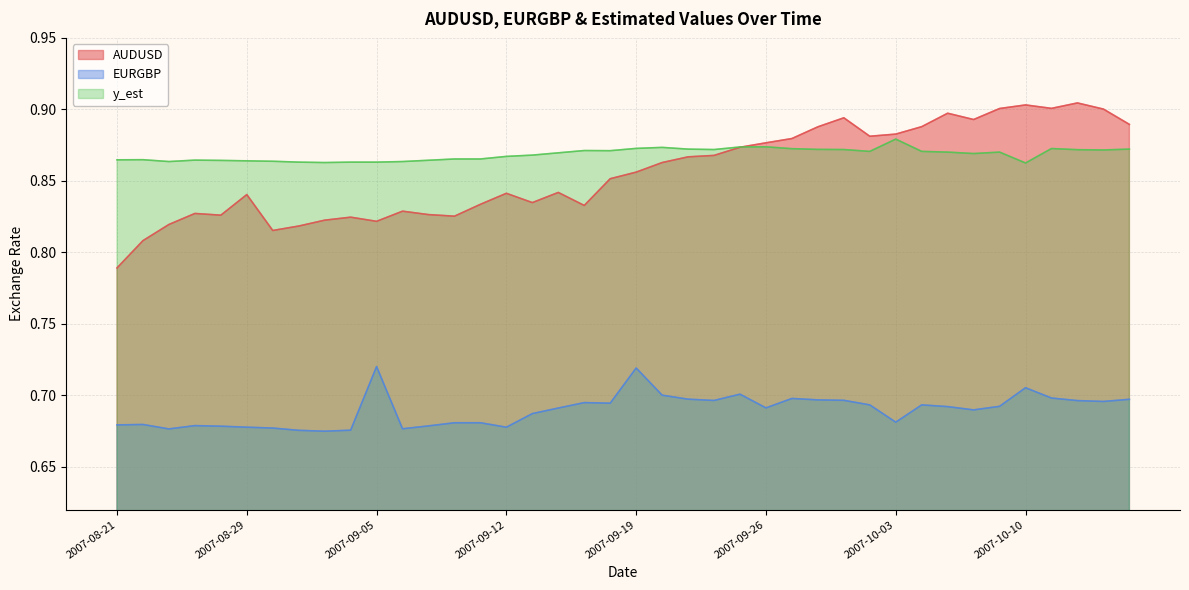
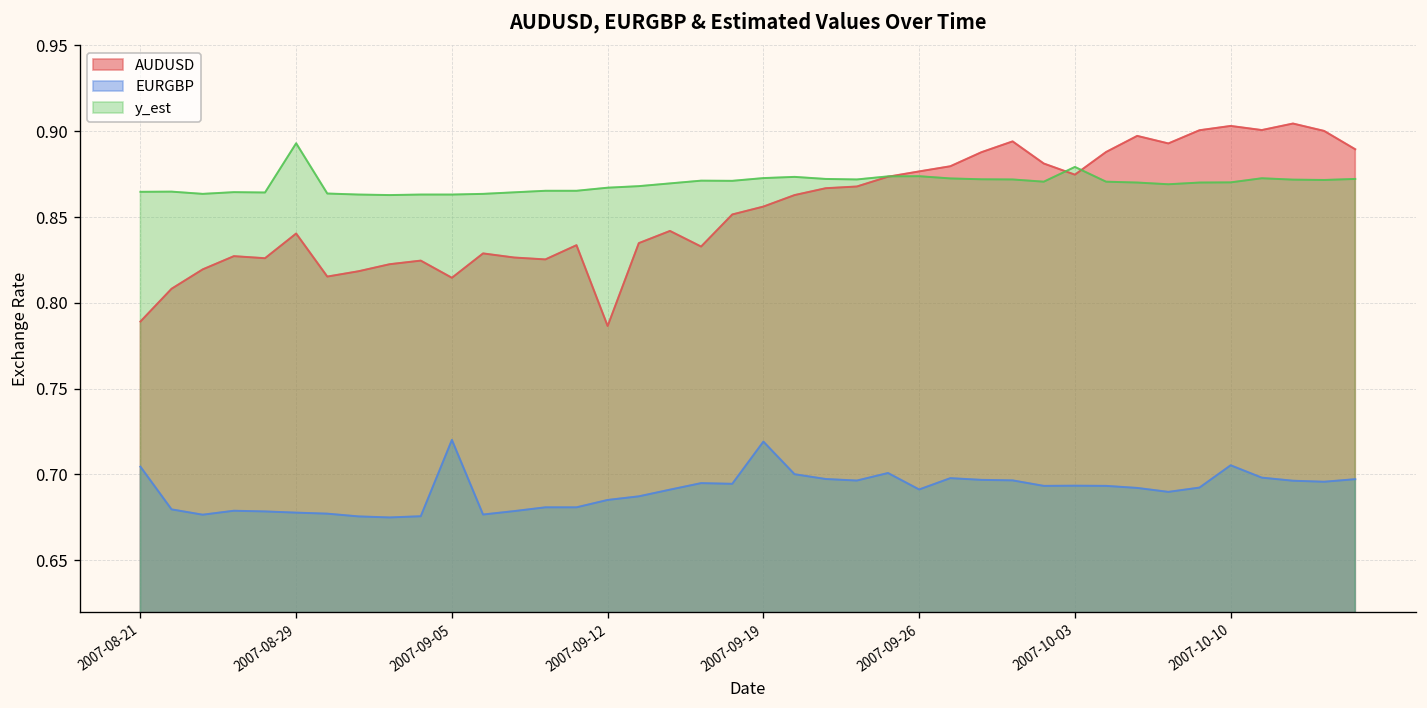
EURGBP, 2007-08-21: 0.679 -> 0.705
y_est, 2007-08-29: 0.864 -> 0.893
AUDUSD, 2007-09-05: 0.822 -> 0.815
AUDUSD, 2007-09-12: 0.841 -> 0.787
EURGBP, 2007-09-12: 0.678 -> 0.685
AUDUSD, 2007-10-03: 0.883 -> 0.875
EURGBP, 2007-10-03: 0.681 -> 0.693
y_est, 2007-10-10: 0.863 -> 0.870
